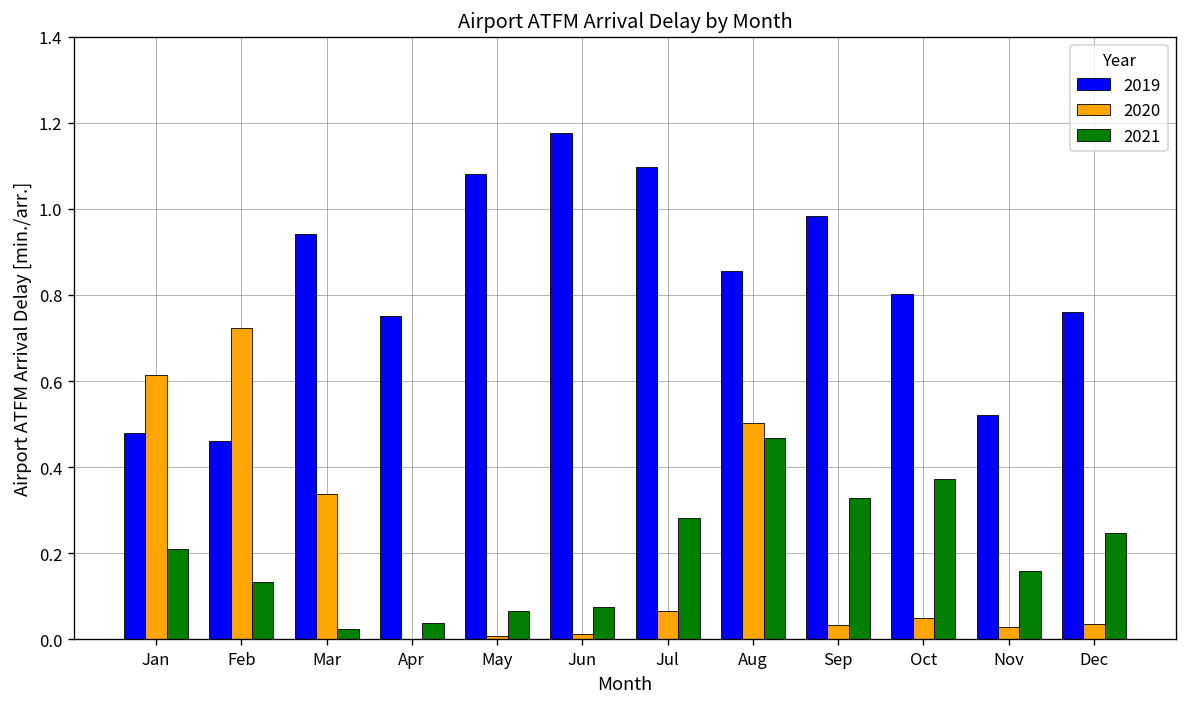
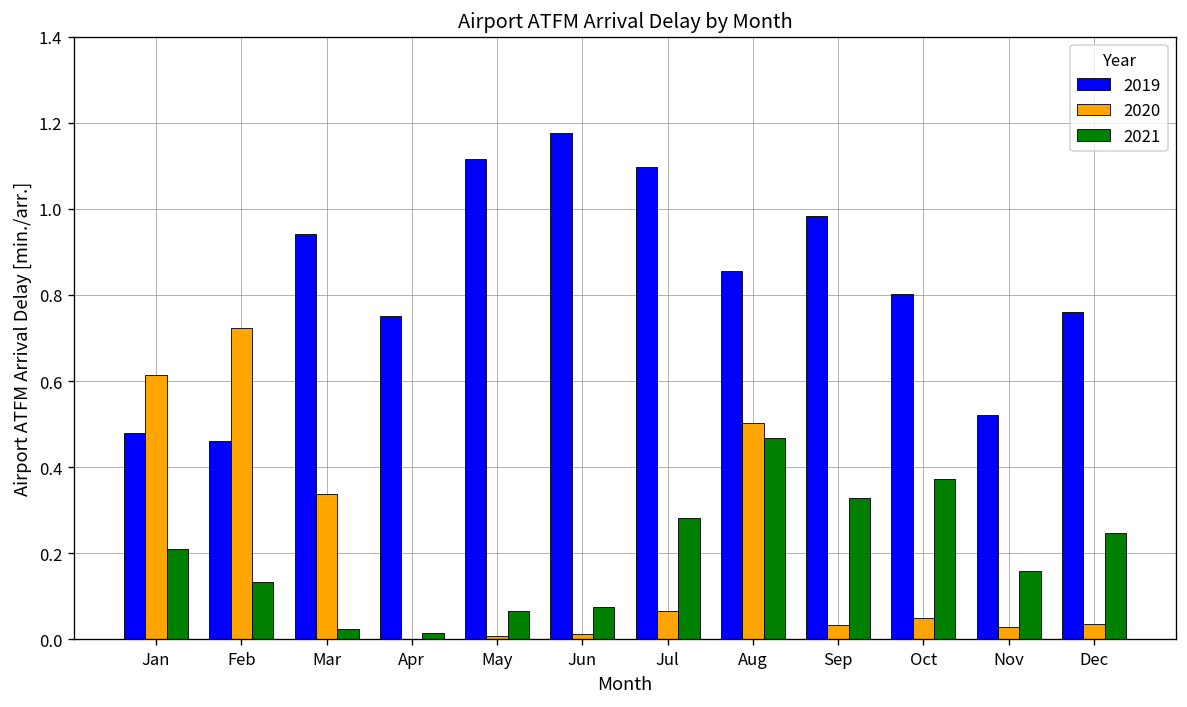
2021, Apr: 0.04 -> 0.01
2019, May: 1.08 -> 1.11
